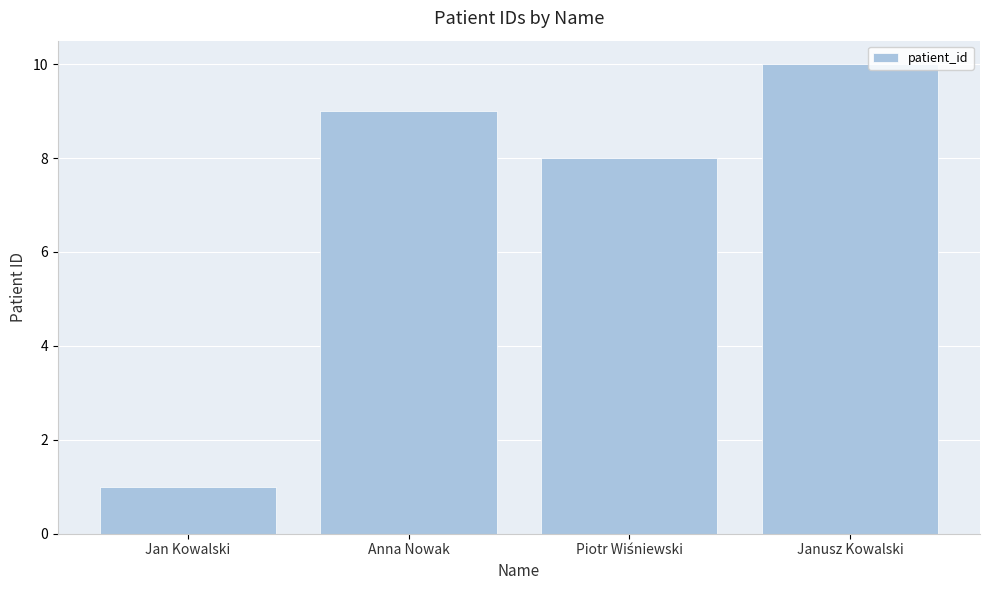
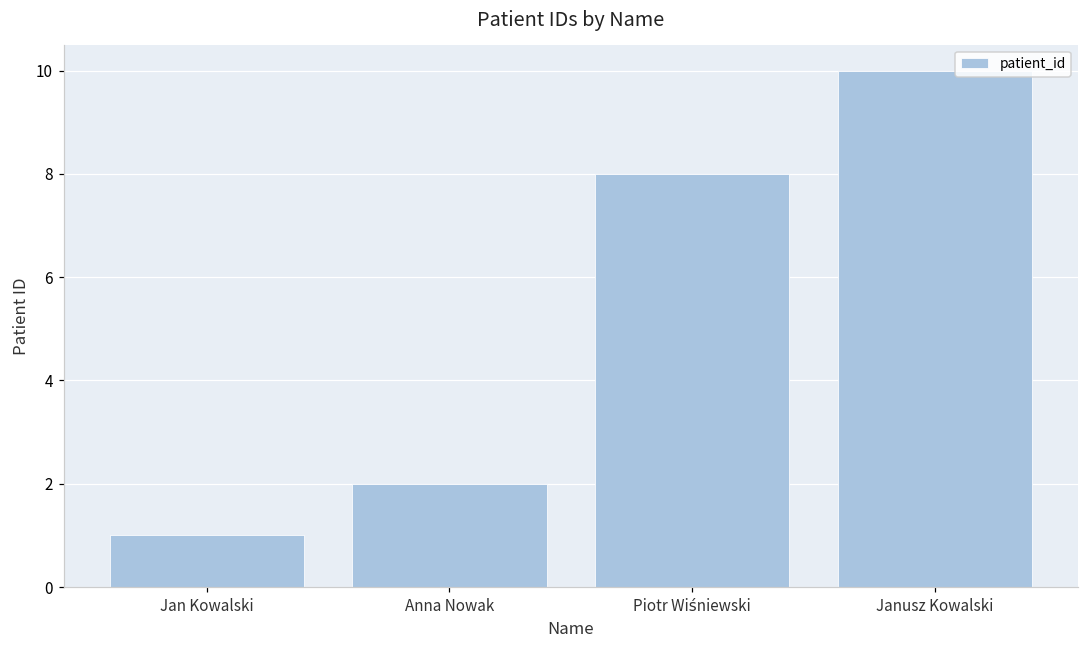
Anna Nowak: 9 -> 2
